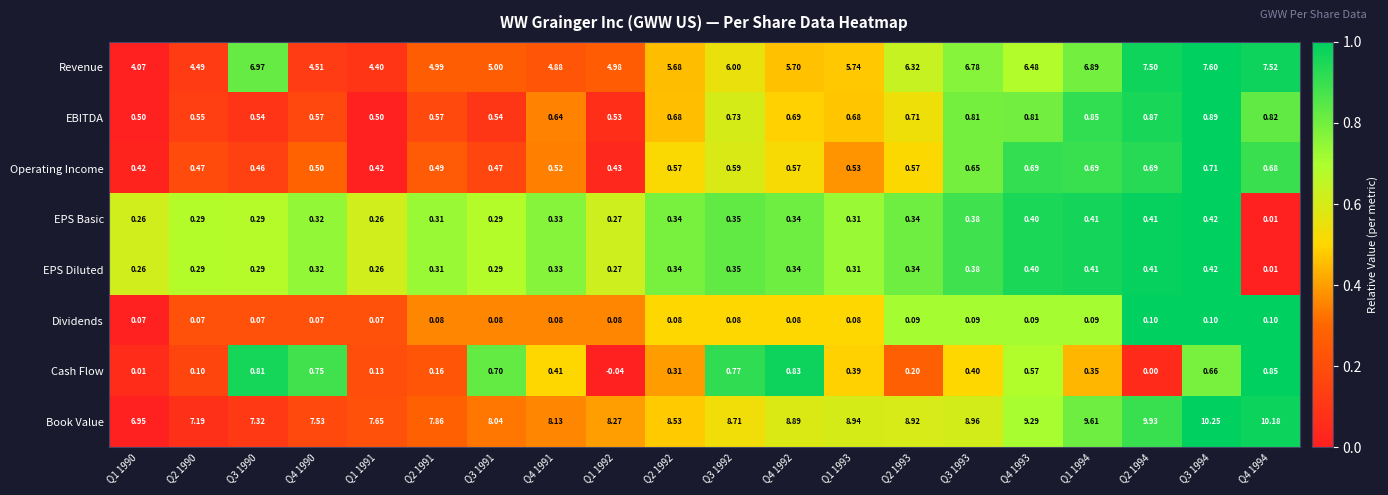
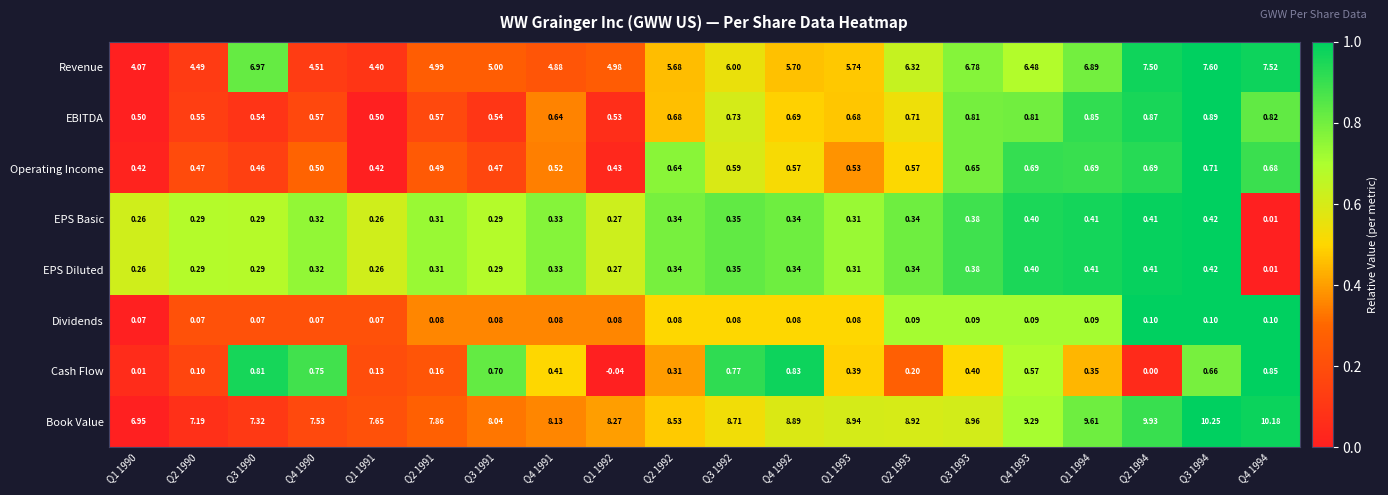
Operating Income, Q2 1992: 0.57 -> 0.64
